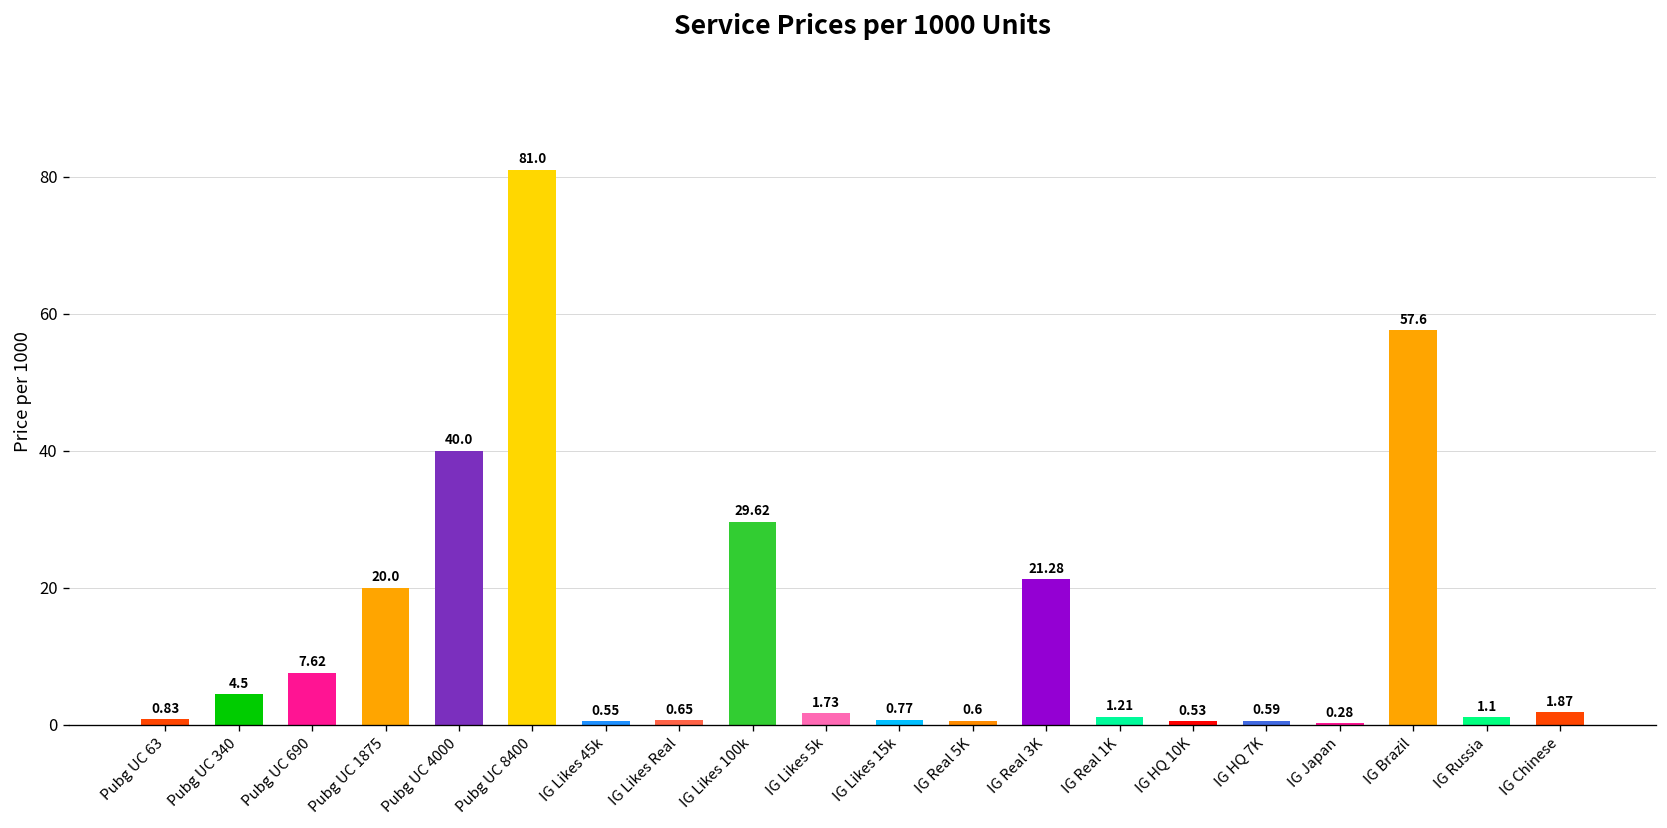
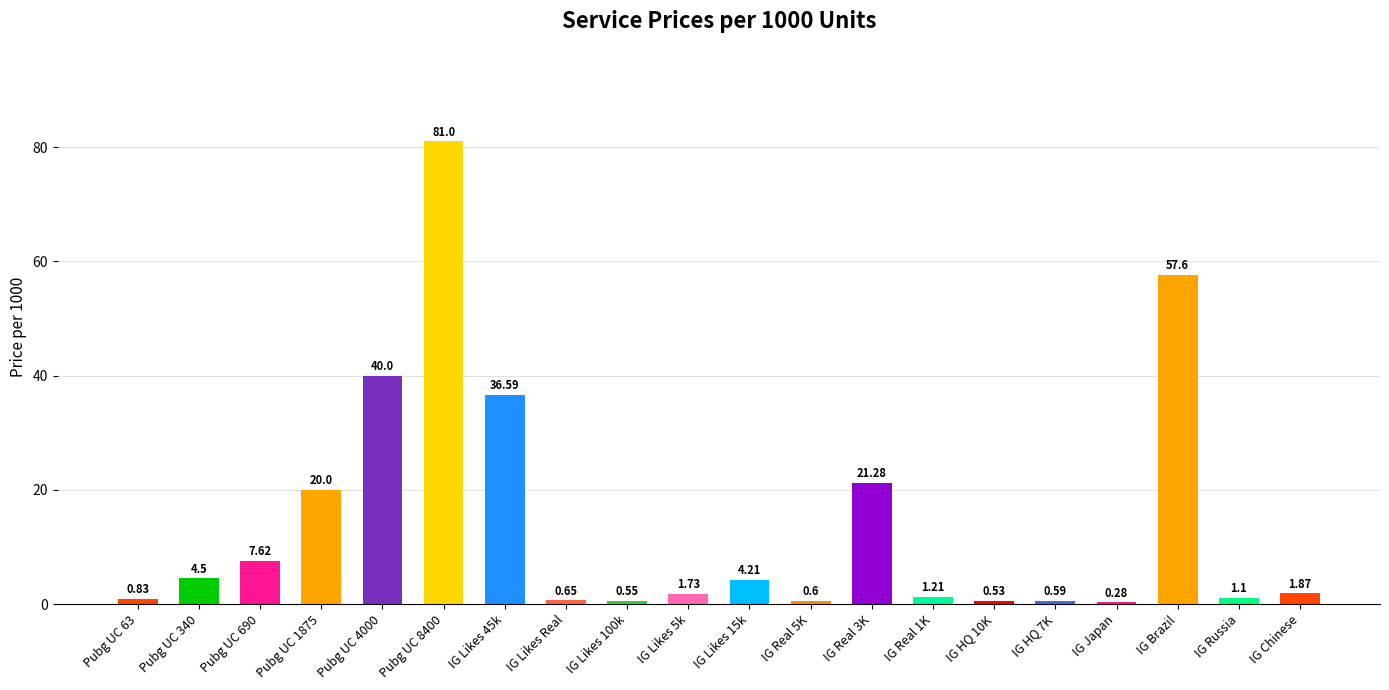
IG Likes 45k: 0.55 -> 36.59
IG Likes 100k: 29.62 -> 0.55
IG Likes 15k: 0.77 -> 4.21
